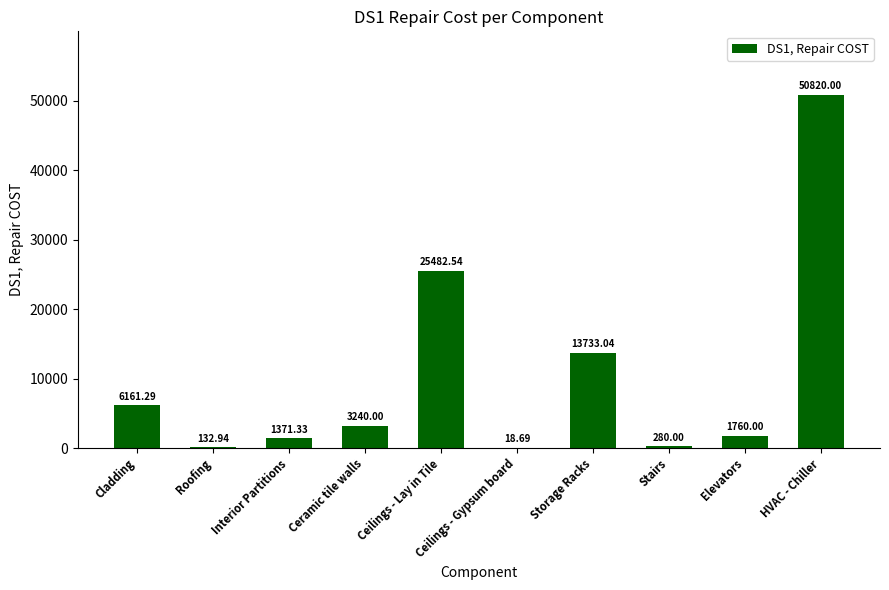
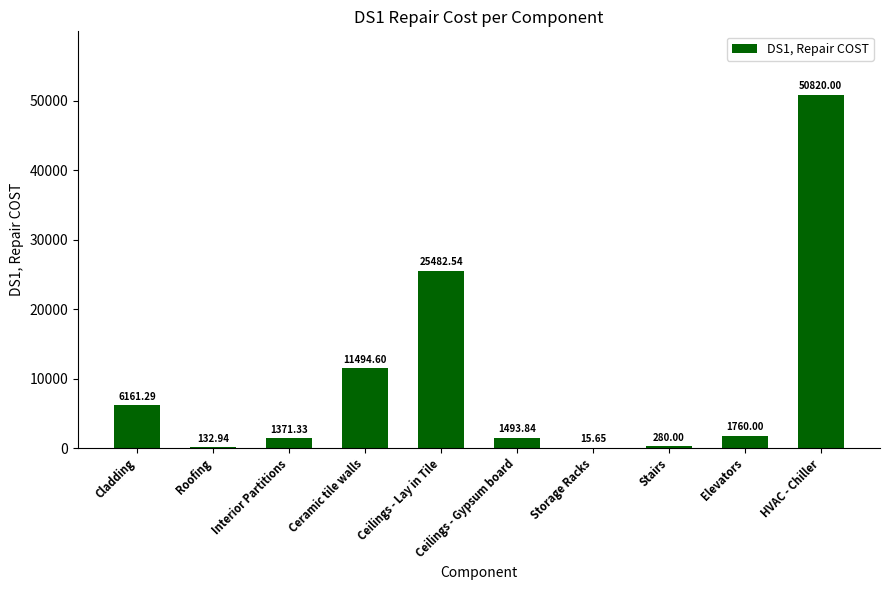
Ceramic tile walls: 3240.00 -> 11494.60
Ceilings - Gypsum board: 18.69 -> 1493.84
Storage Racks: 13733.04 -> 15.65
